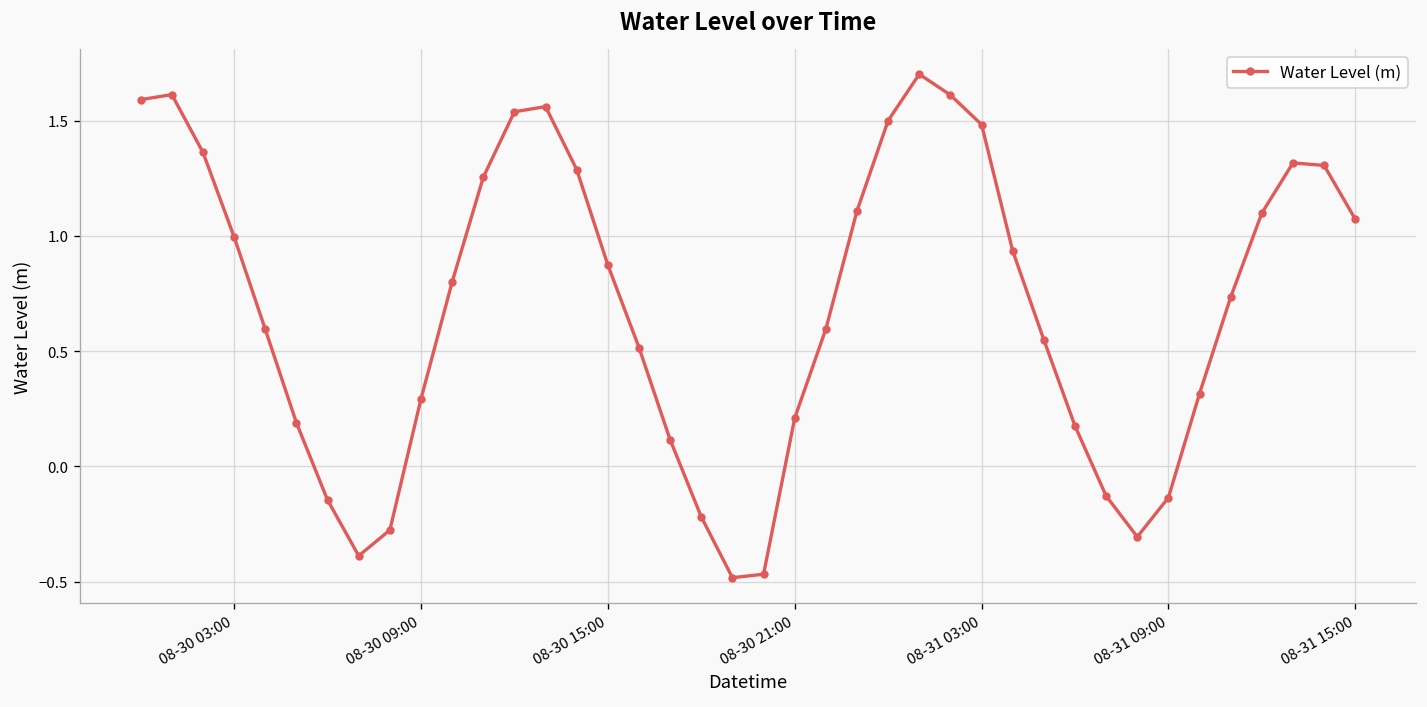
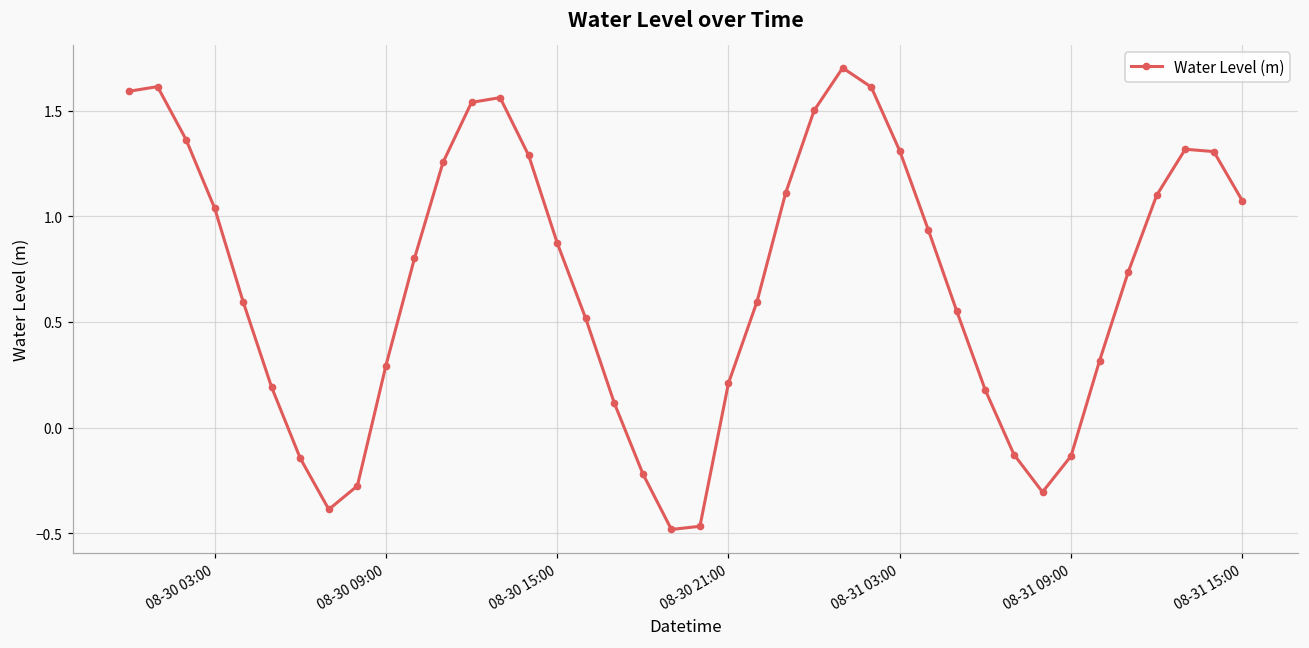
08-30 03:00: 1.00 -> 1.04
08-31 03:00: 1.48 -> 1.31
